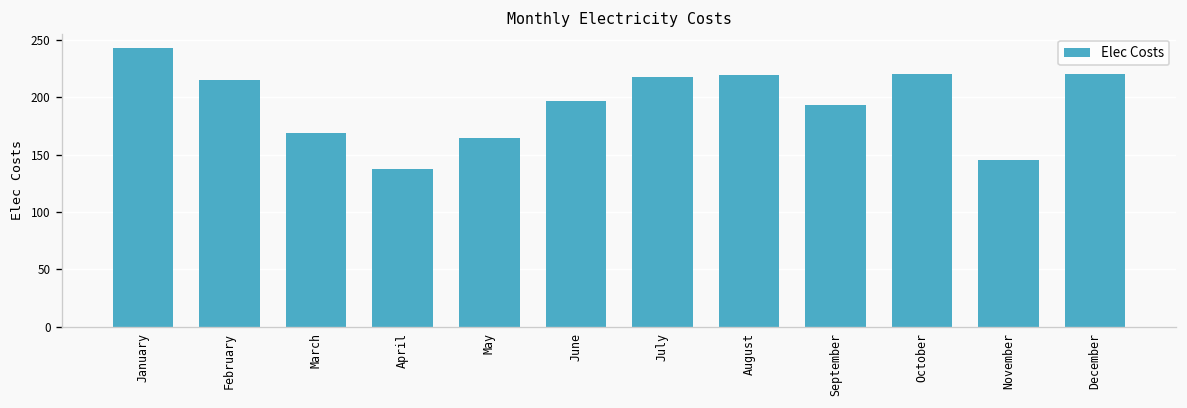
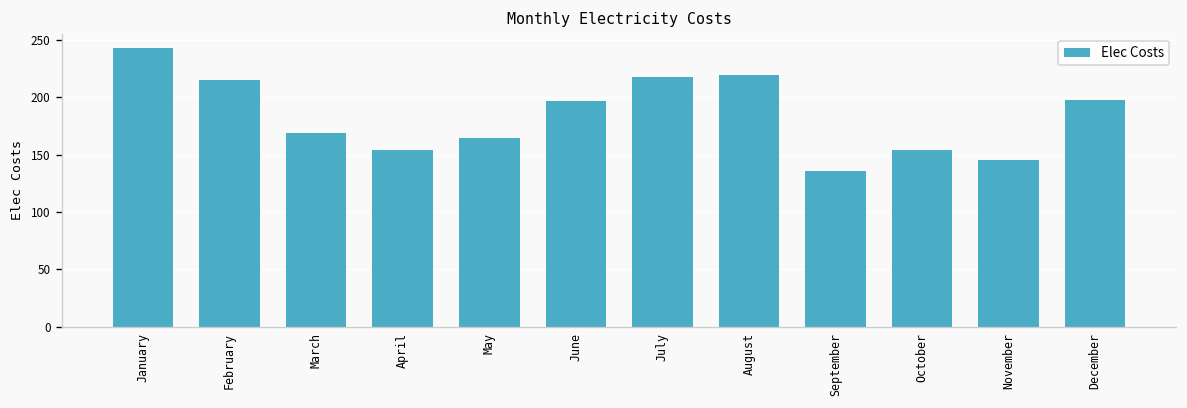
April: 140 -> 150
September: 190 -> 140
October: 220 -> 150
December: 220 -> 200
